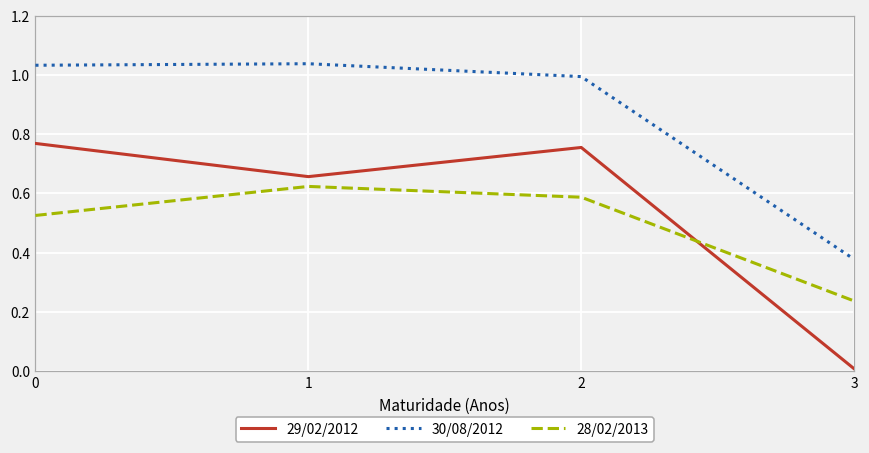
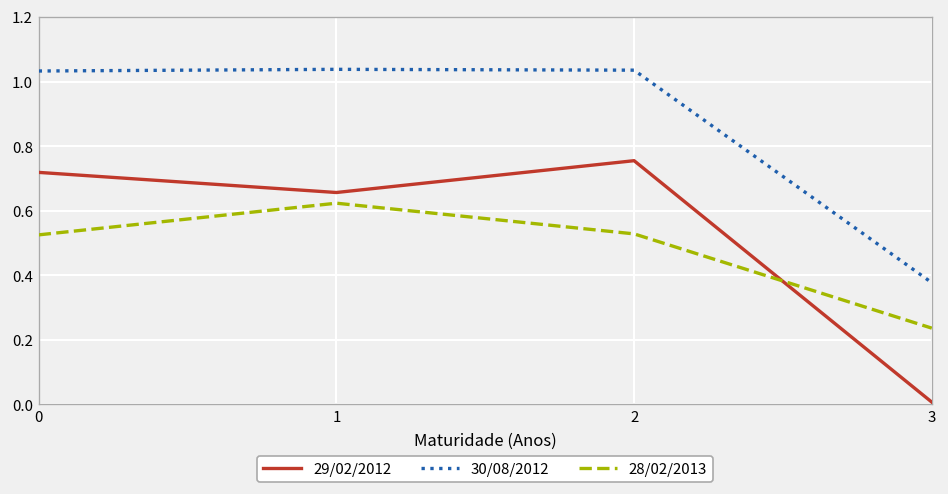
29/02/2012, 0: 0.77 -> 0.72
30/08/2012, 2: 1.00 -> 1.04
28/02/2013, 2: 0.59 -> 0.53
